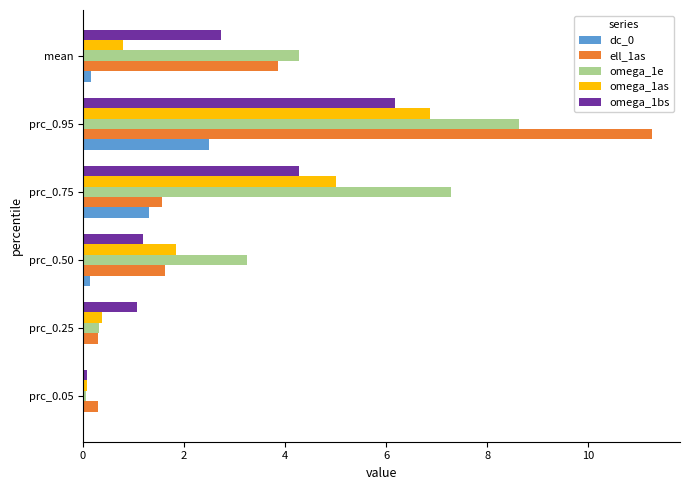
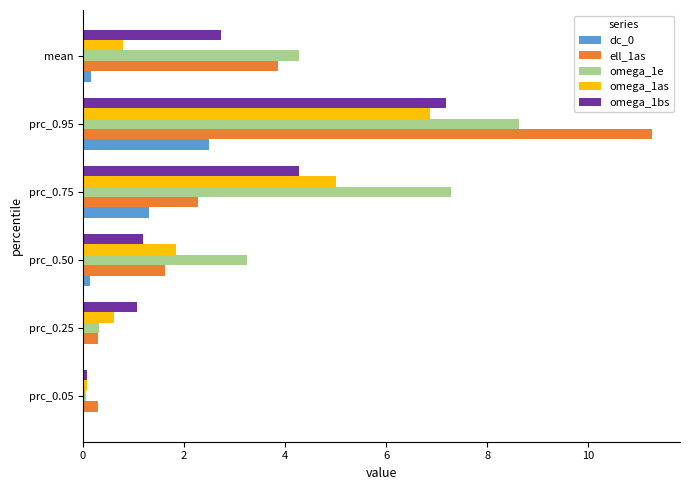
omega_1bs, prc_0.95: 6.2 -> 7.2
ell_1as, prc_0.75: 1.6 -> 2.3
omega_1as, prc_0.25: 0.4 -> 0.6
